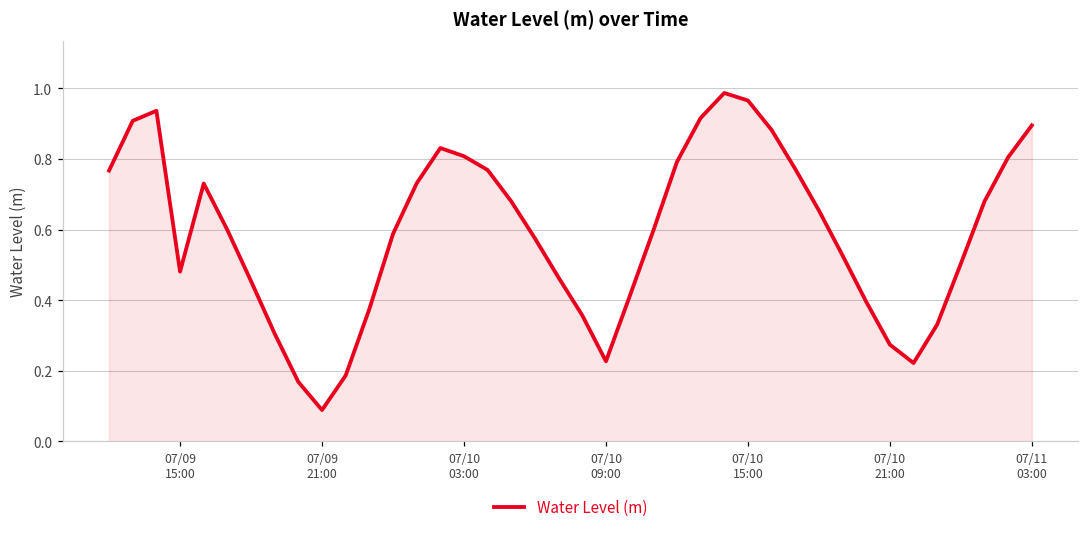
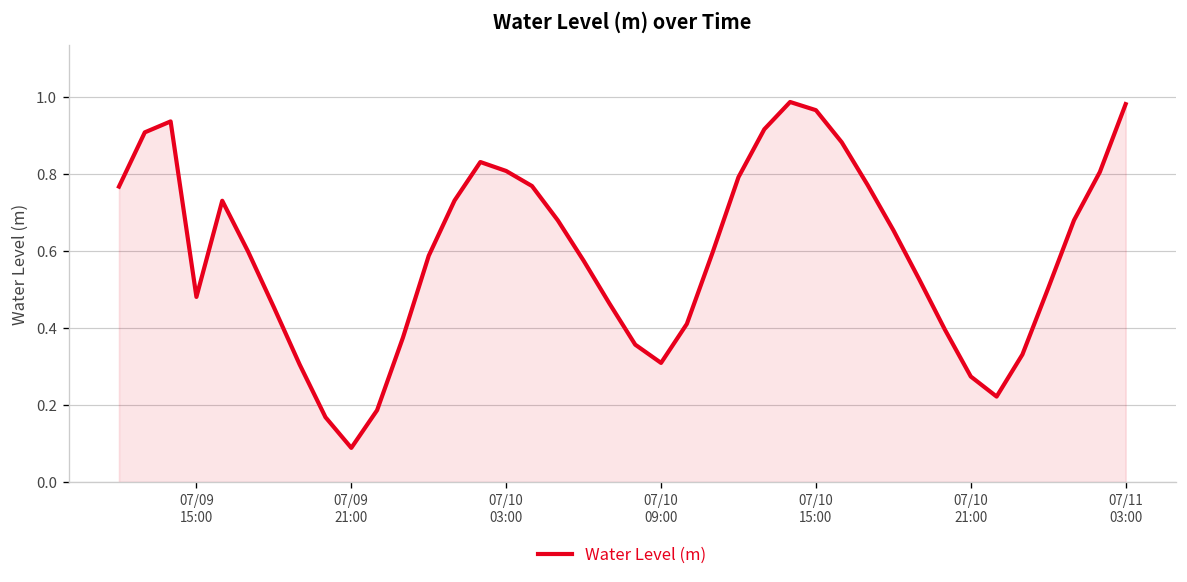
07/10 09:00: 0.23 -> 0.31
07/11 03:00: 0.90 -> 0.98
